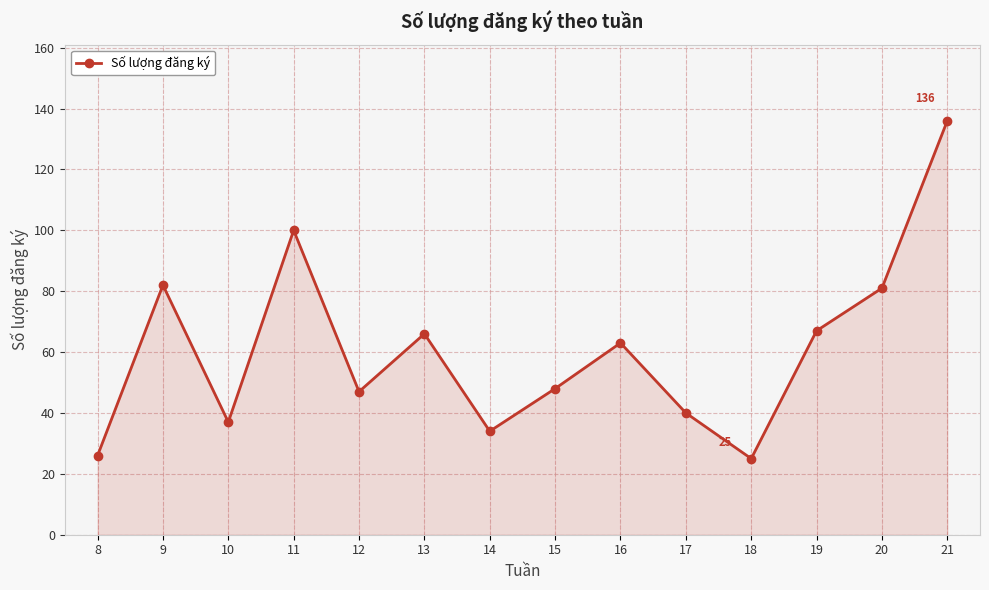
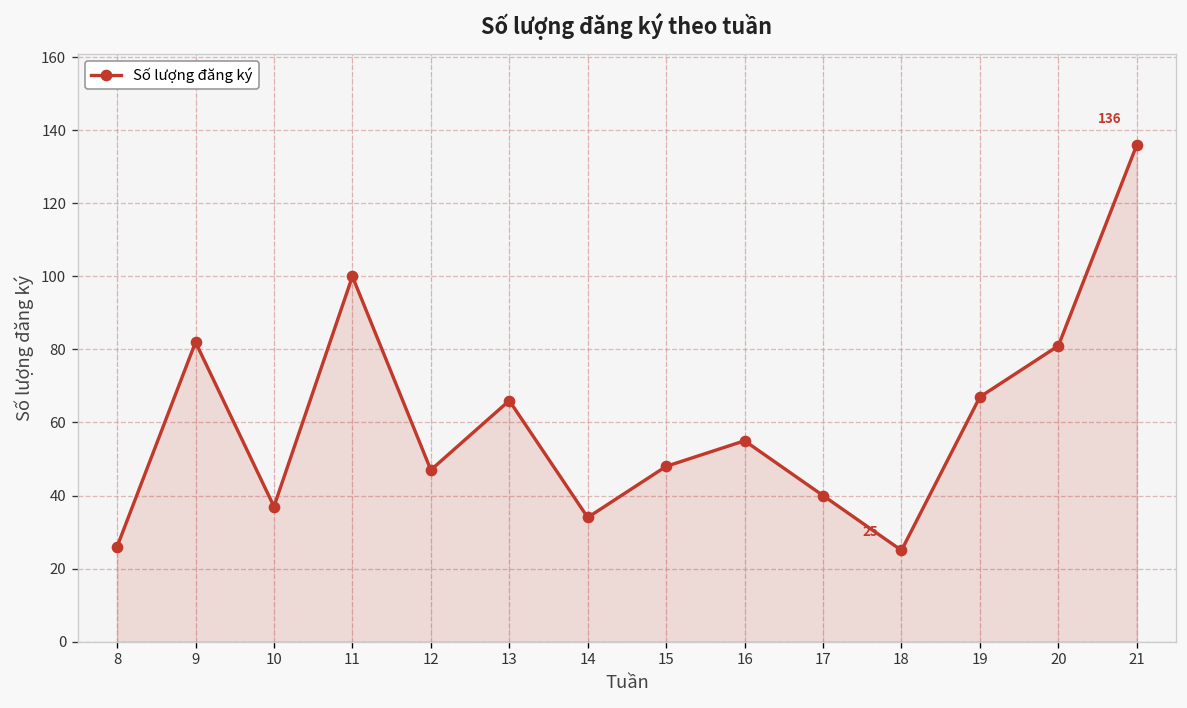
16: 63 -> 55
